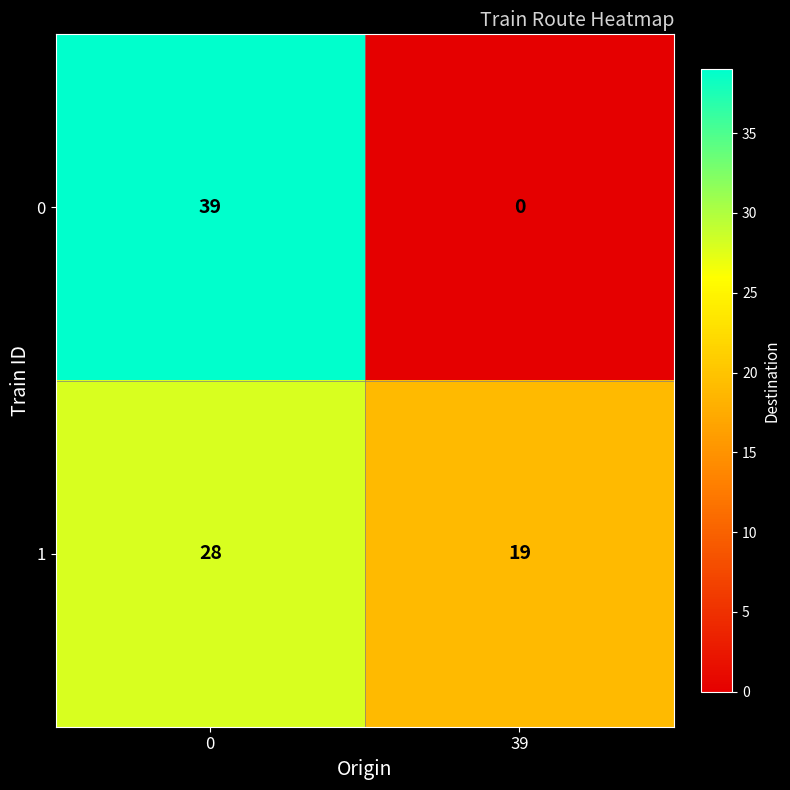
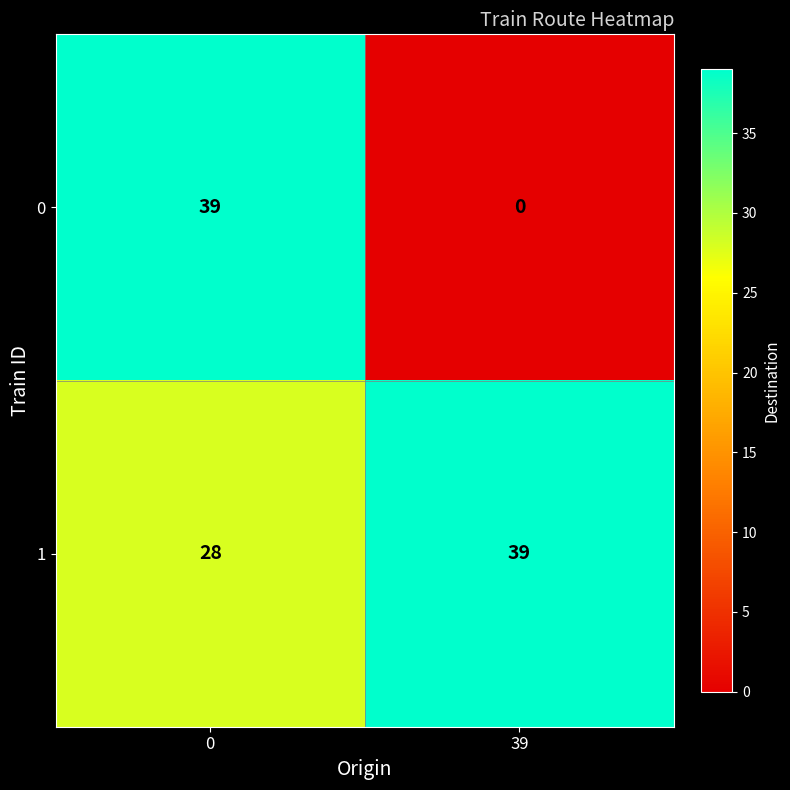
1, 39: 19 -> 39
